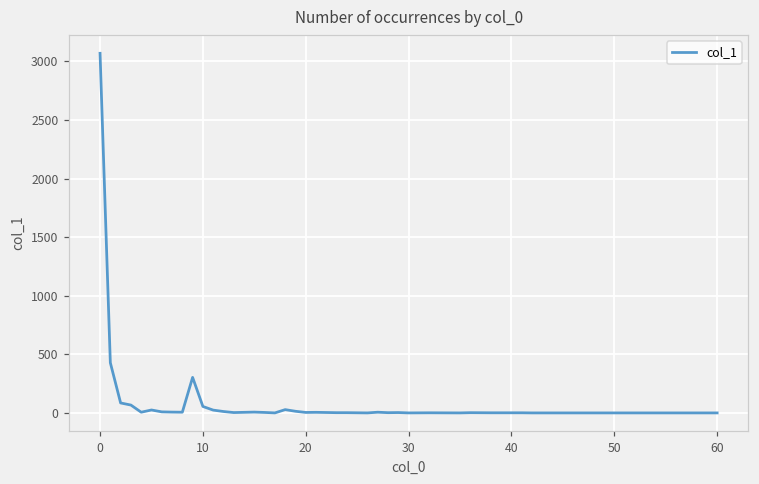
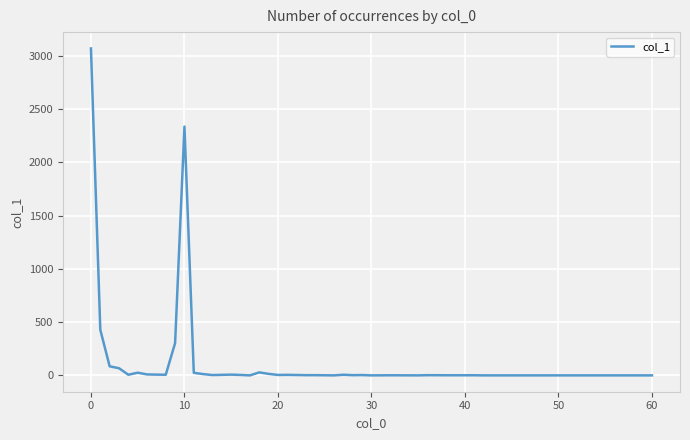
10: 60 -> 2340
